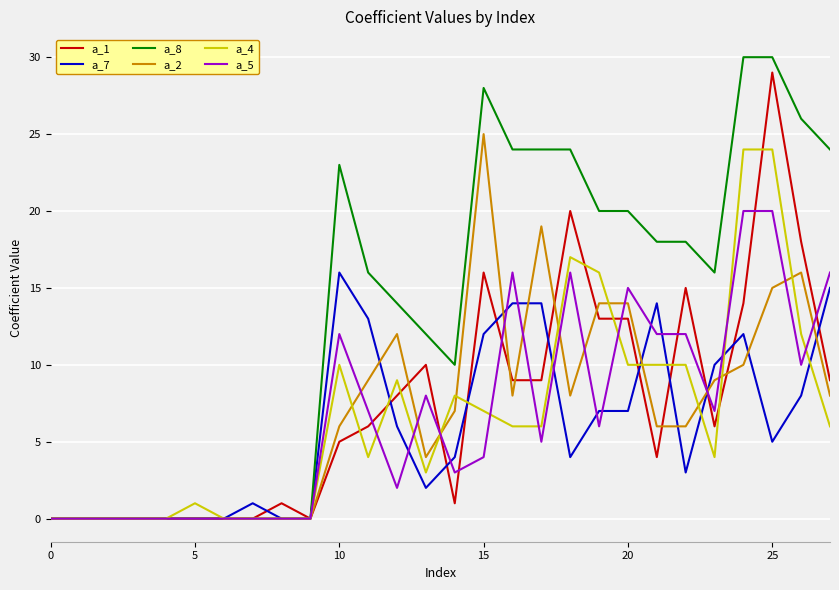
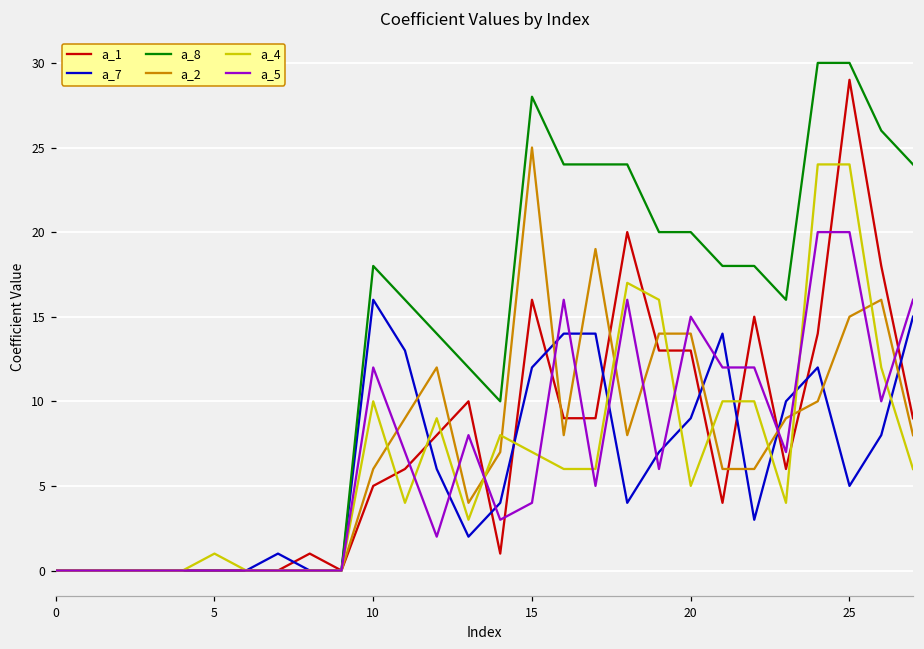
a_8, 10: 23 -> 18
a_7, 20: 7 -> 9
a_4, 20: 10 -> 5
